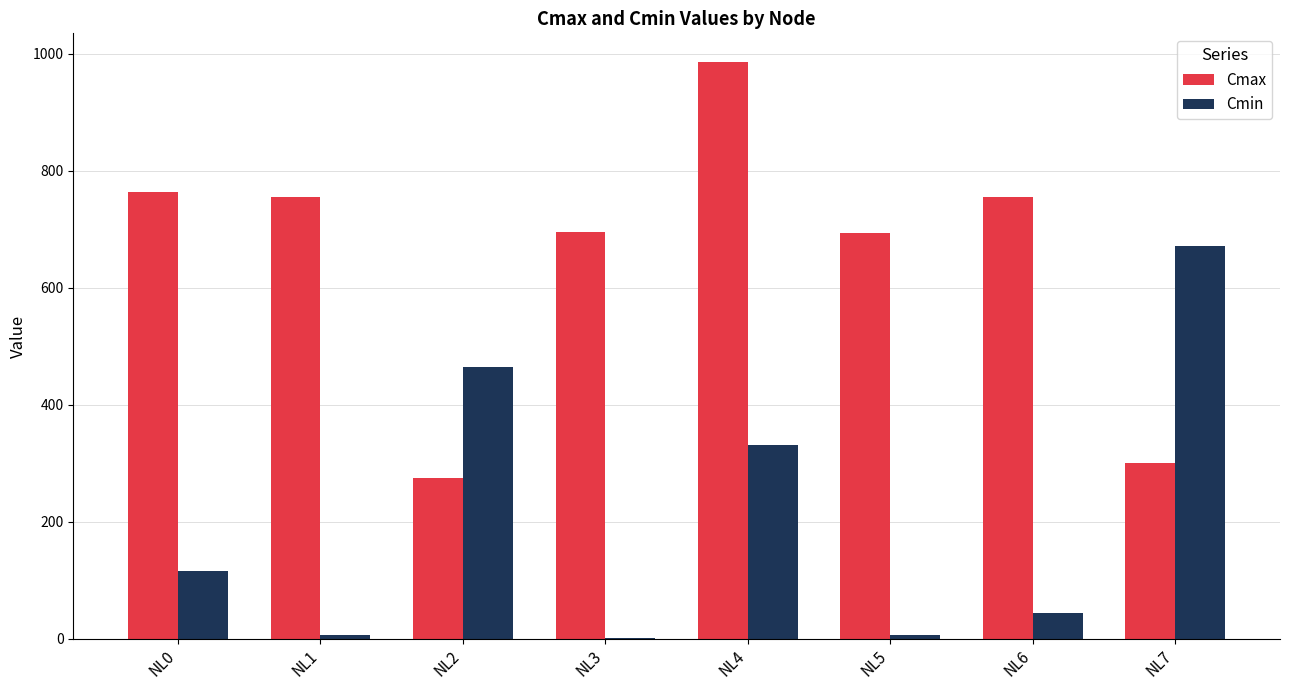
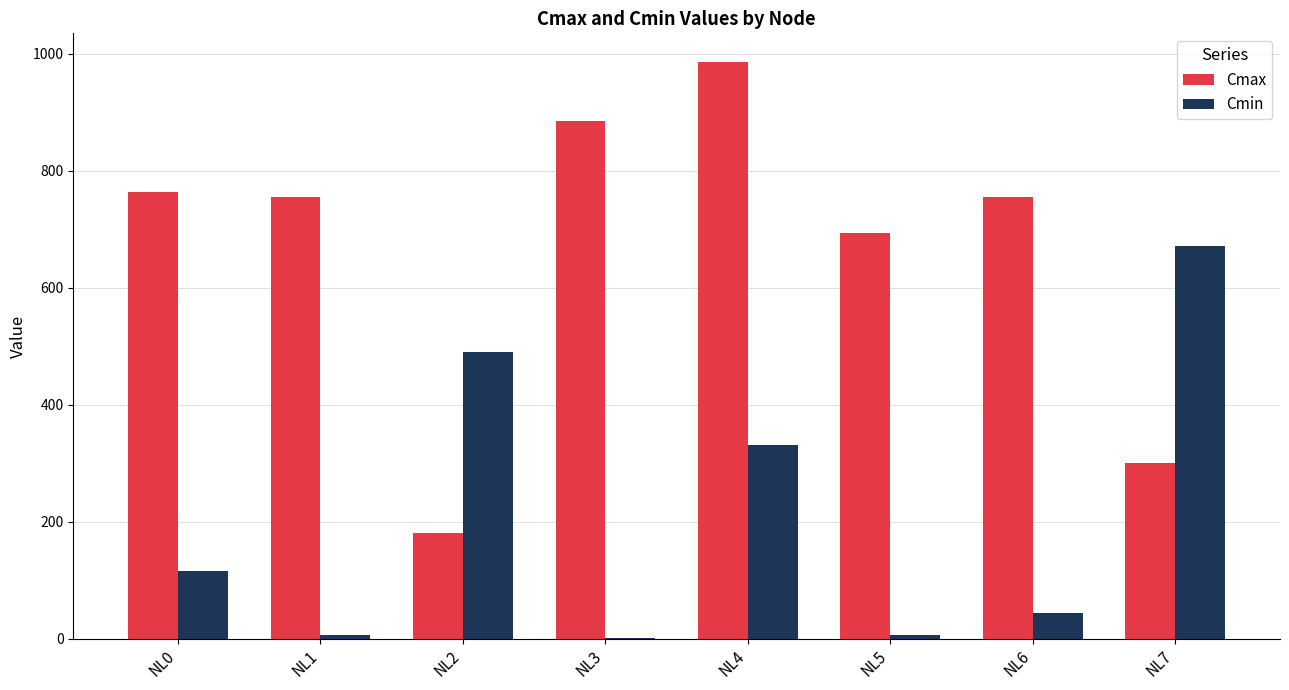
Cmax, NL2: 270 -> 180
Cmin, NL2: 470 -> 490
Cmax, NL3: 700 -> 890
